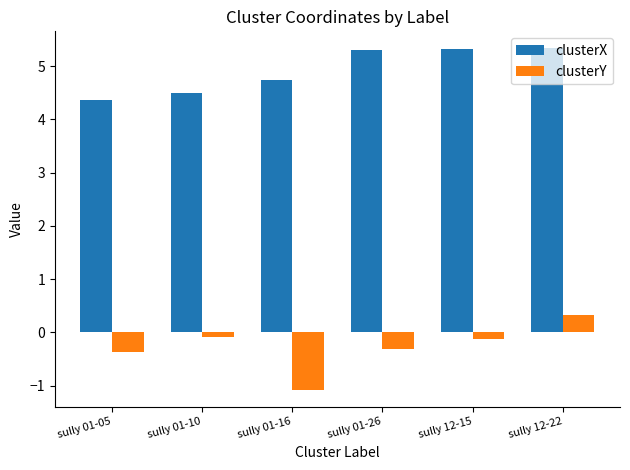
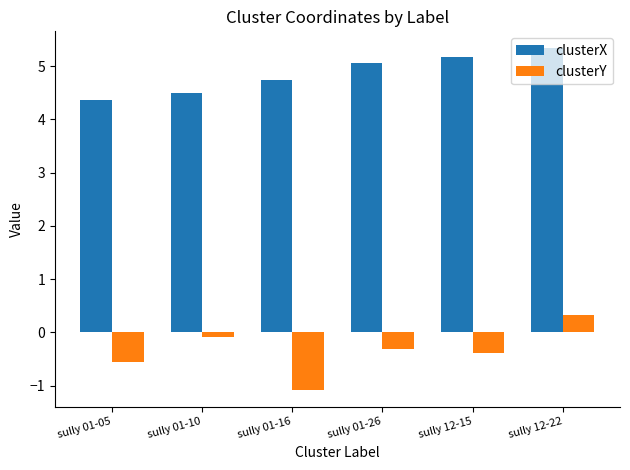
clusterY, sully 01-05: -0.4 -> -0.6
clusterX, sully 01-26: 5.3 -> 5.1
clusterX, sully 12-15: 5.3 -> 5.2
clusterY, sully 12-15: -0.1 -> -0.4
